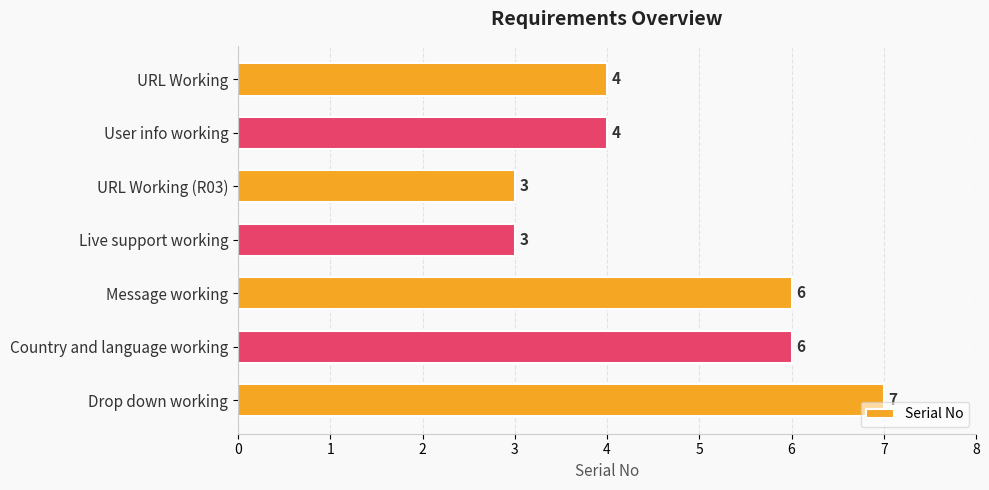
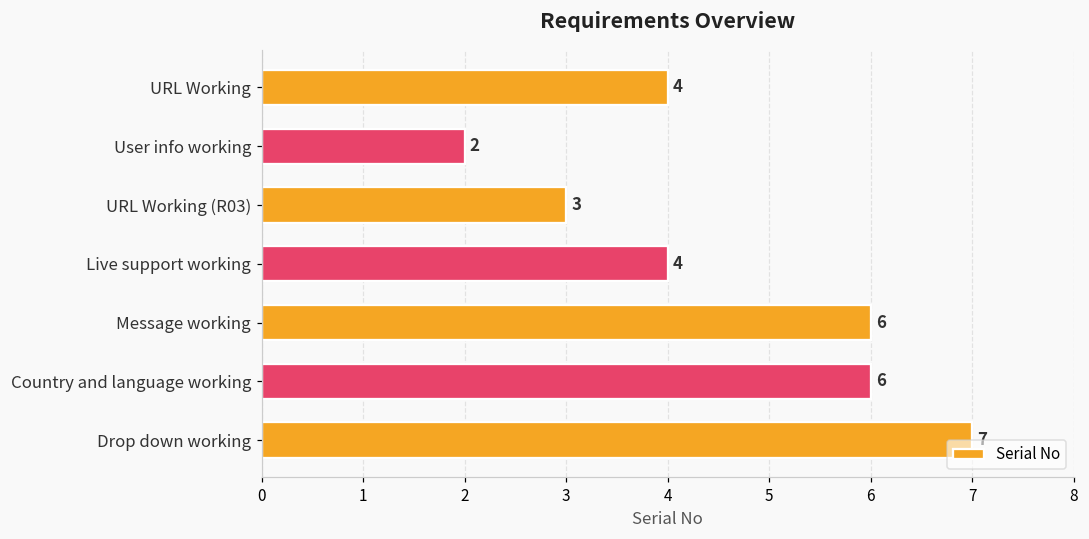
User info working: 4 -> 2
Live support working: 3 -> 4
